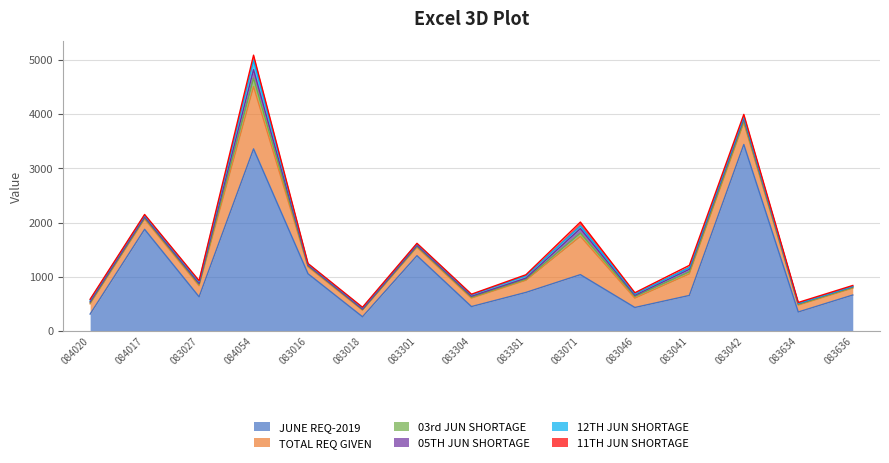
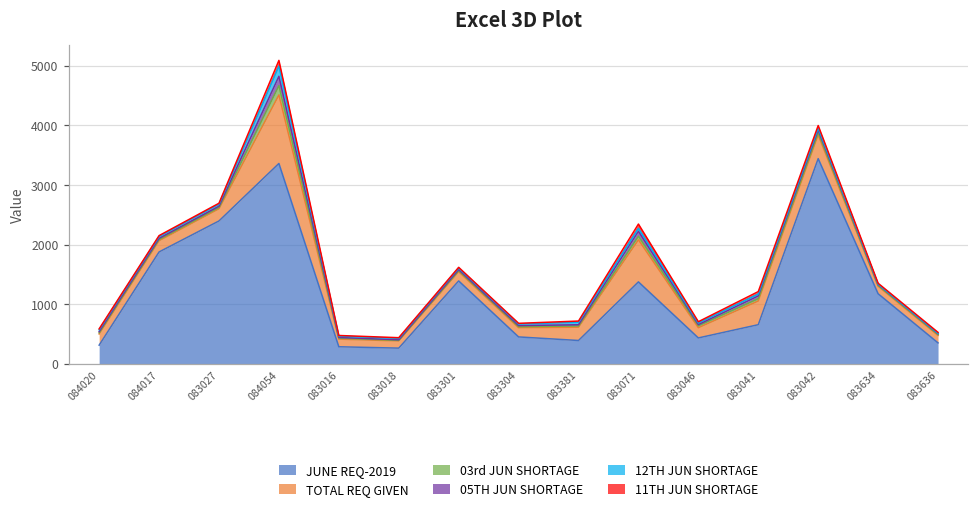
JUNE REQ-2019, 083027: 600 -> 2400
JUNE REQ-2019, 083016: 1100 -> 300
JUNE REQ-2019, 083381: 700 -> 400
JUNE REQ-2019, 083071: 1000 -> 1400
JUNE REQ-2019, 083634: 400 -> 1200
JUNE REQ-2019, 083636: 700 -> 400
